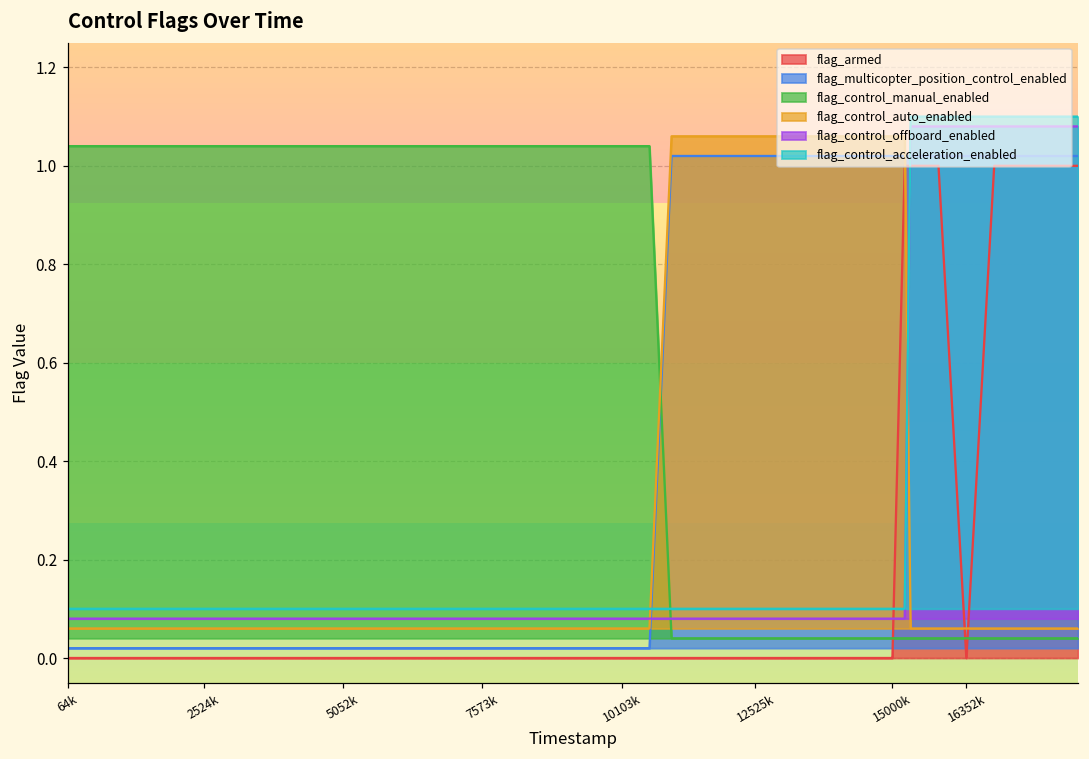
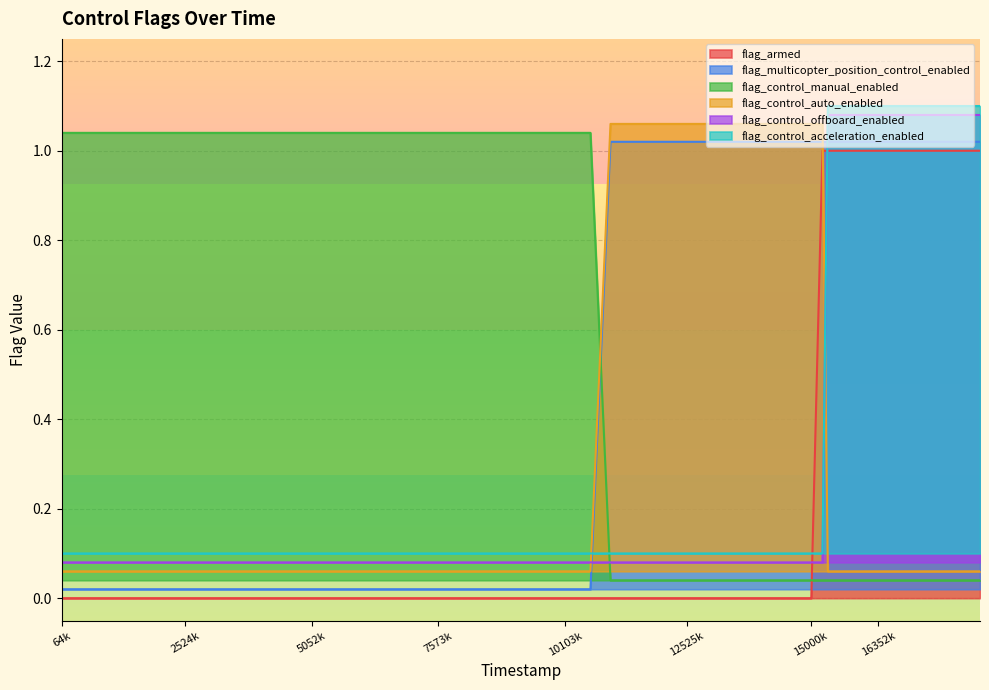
flag_armed, 16352k: 0 -> 1
